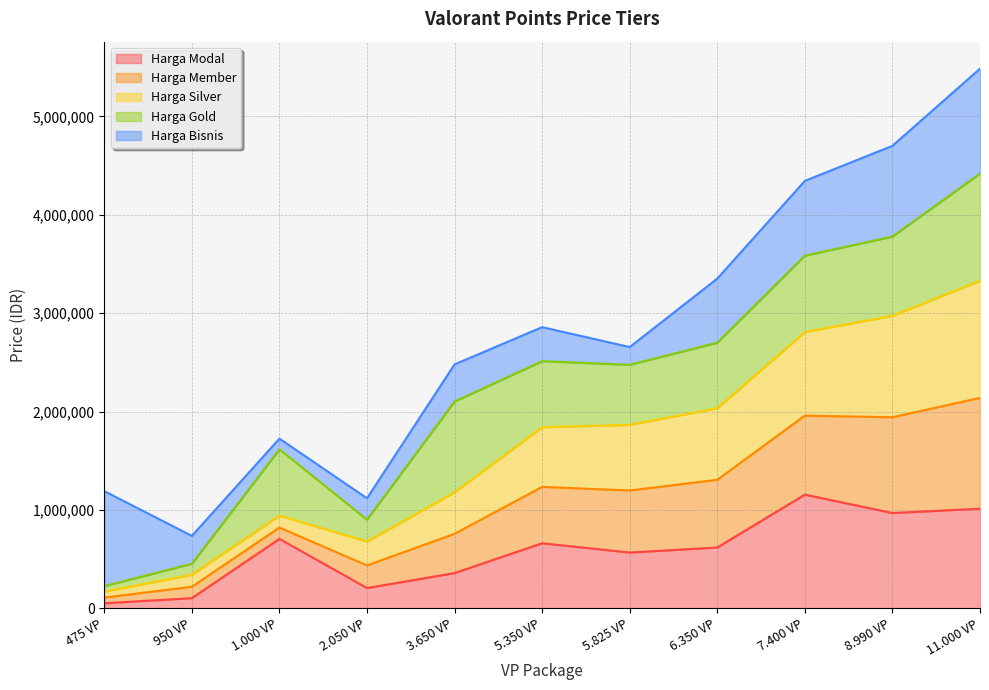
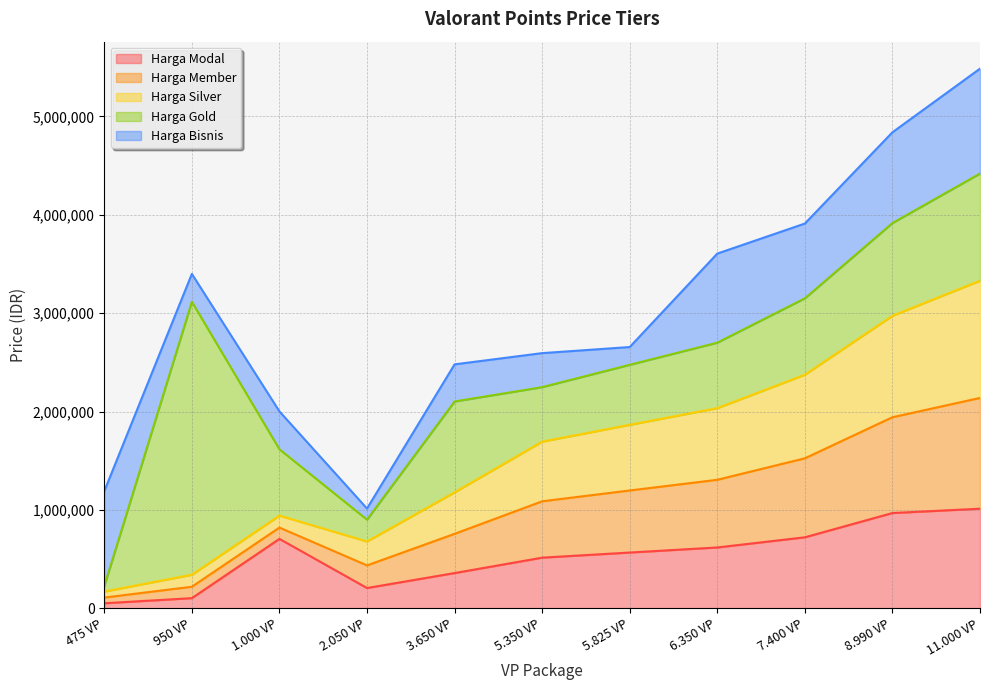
Harga Gold, 950 VP: 100,000 -> 2,800,000
Harga Bisnis, 1.000 VP: 100,000 -> 400,000
Harga Bisnis, 2.050 VP: 200,000 -> 100,000
Harga Modal, 5.350 VP: 700,000 -> 500,000
Harga Gold, 5.350 VP: 700,000 -> 600,000
Harga Bisnis, 6.350 VP: 700,000 -> 900,000
Harga Modal, 7.400 VP: 1,200,000 -> 700,000
Harga Gold, 8.990 VP: 800,000 -> 900,000
